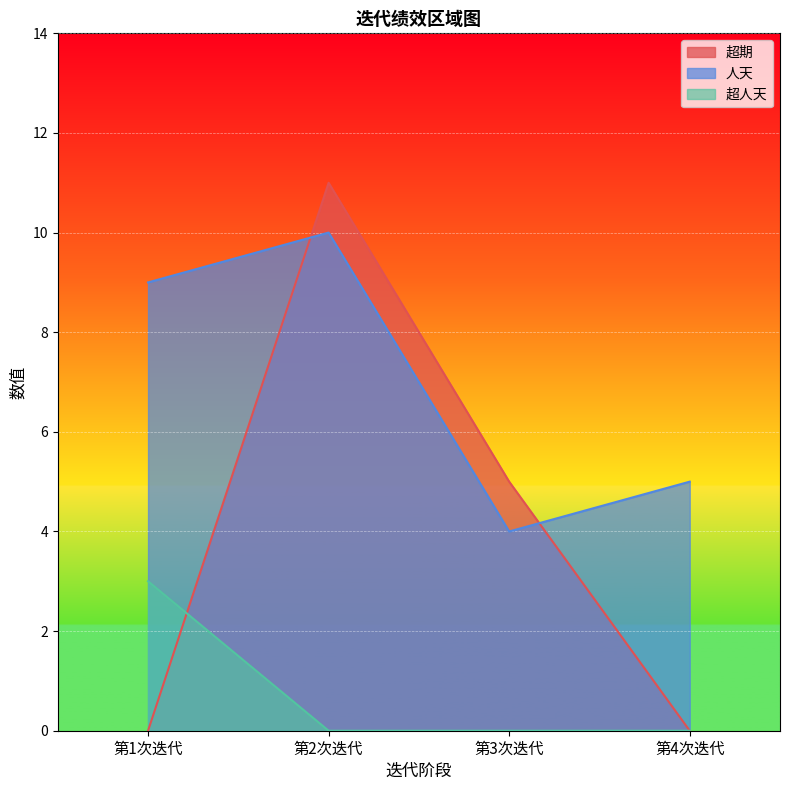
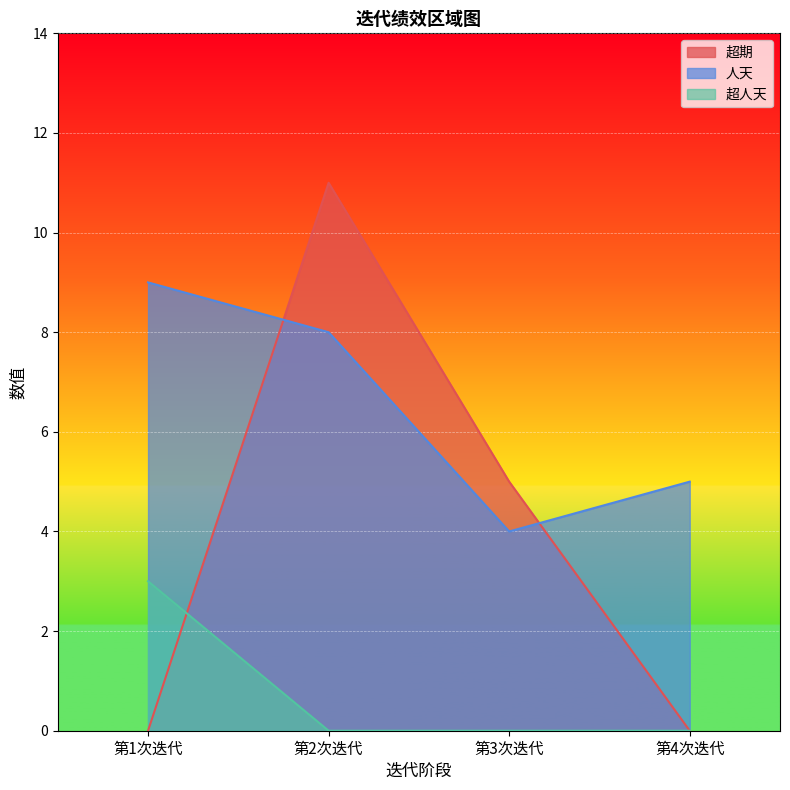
人天, 第2次迭代: 10 -> 8
